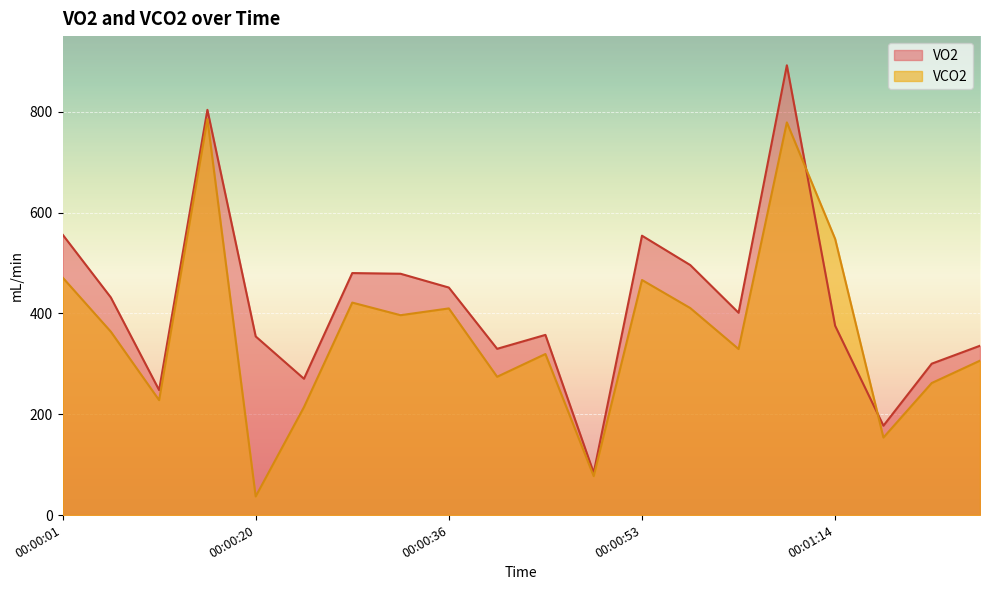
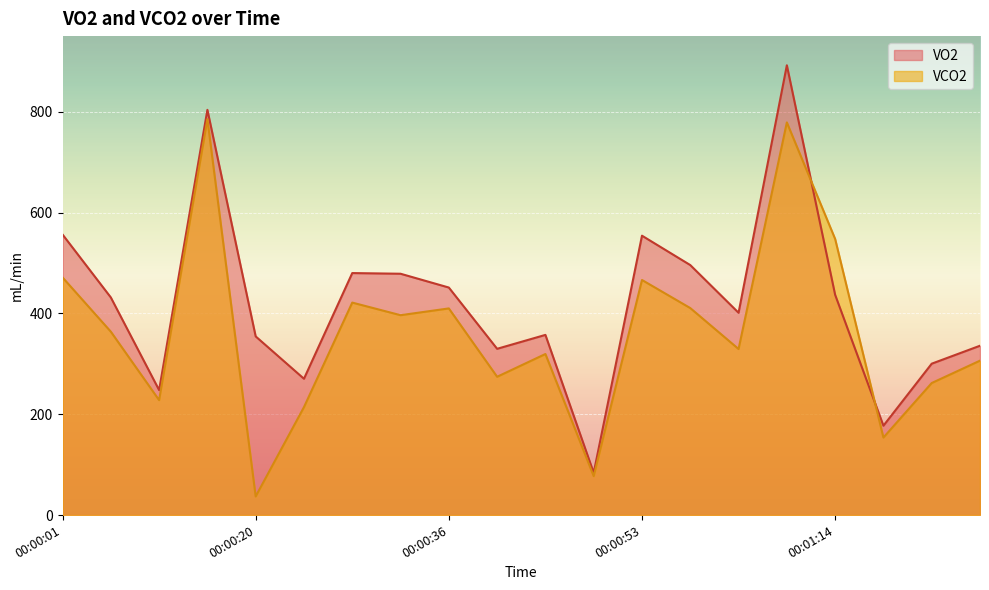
VO2, 00:01:14: 380 -> 440
